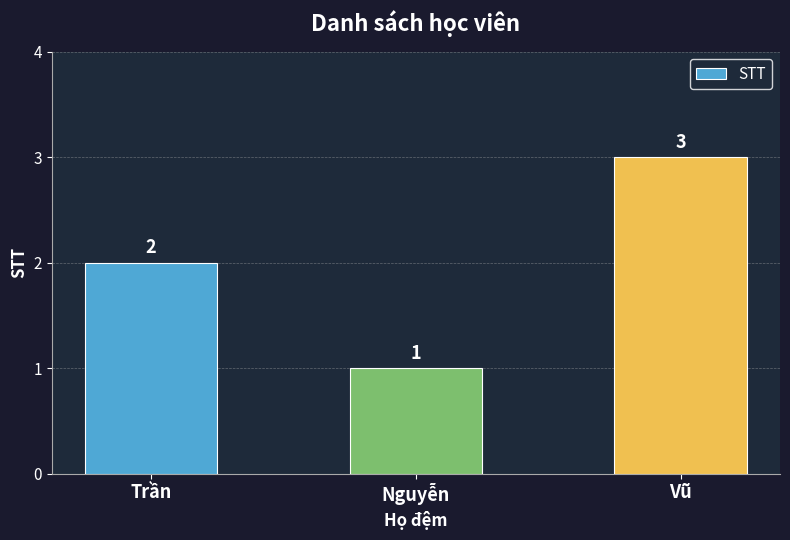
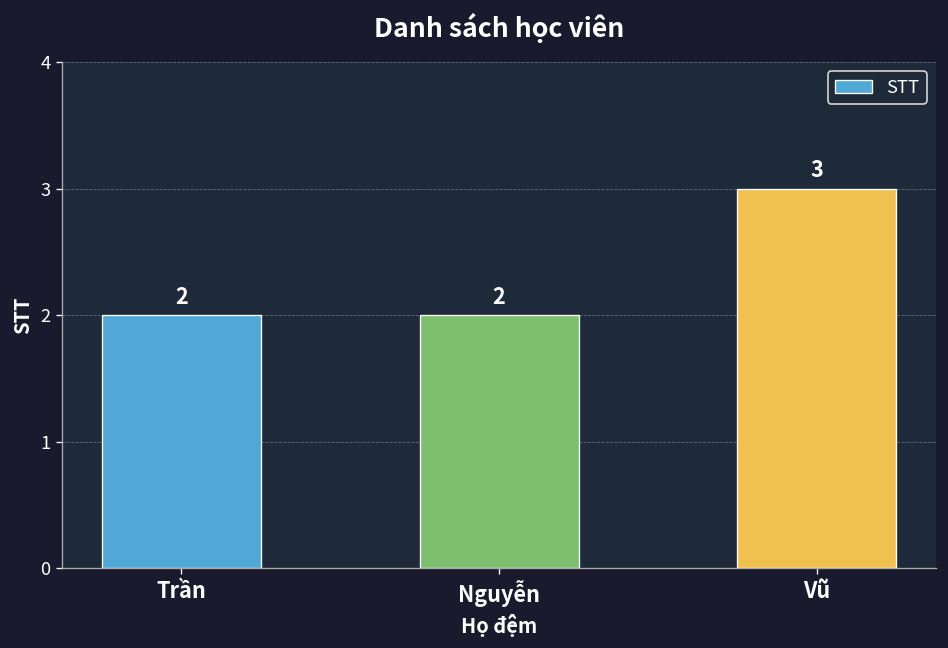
Nguyễn: 1 -> 2
